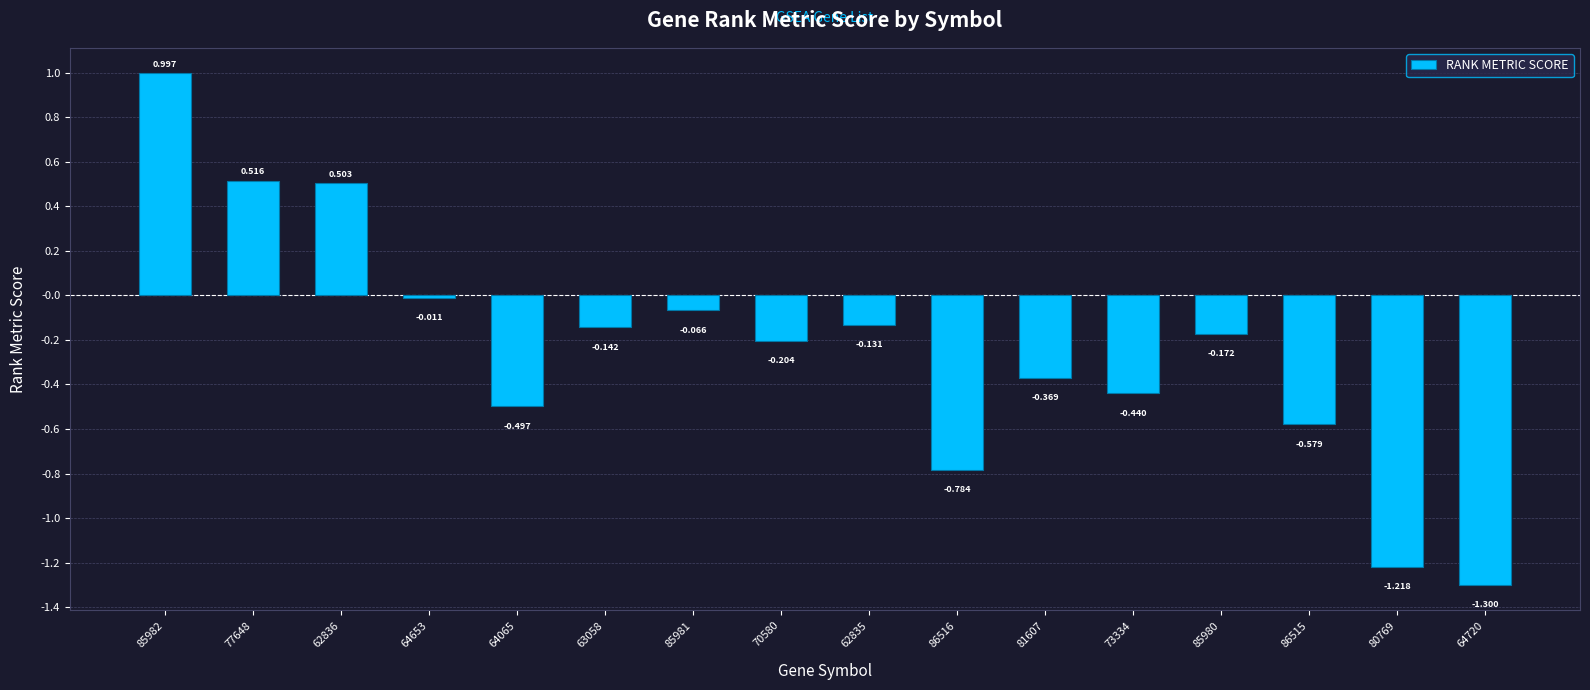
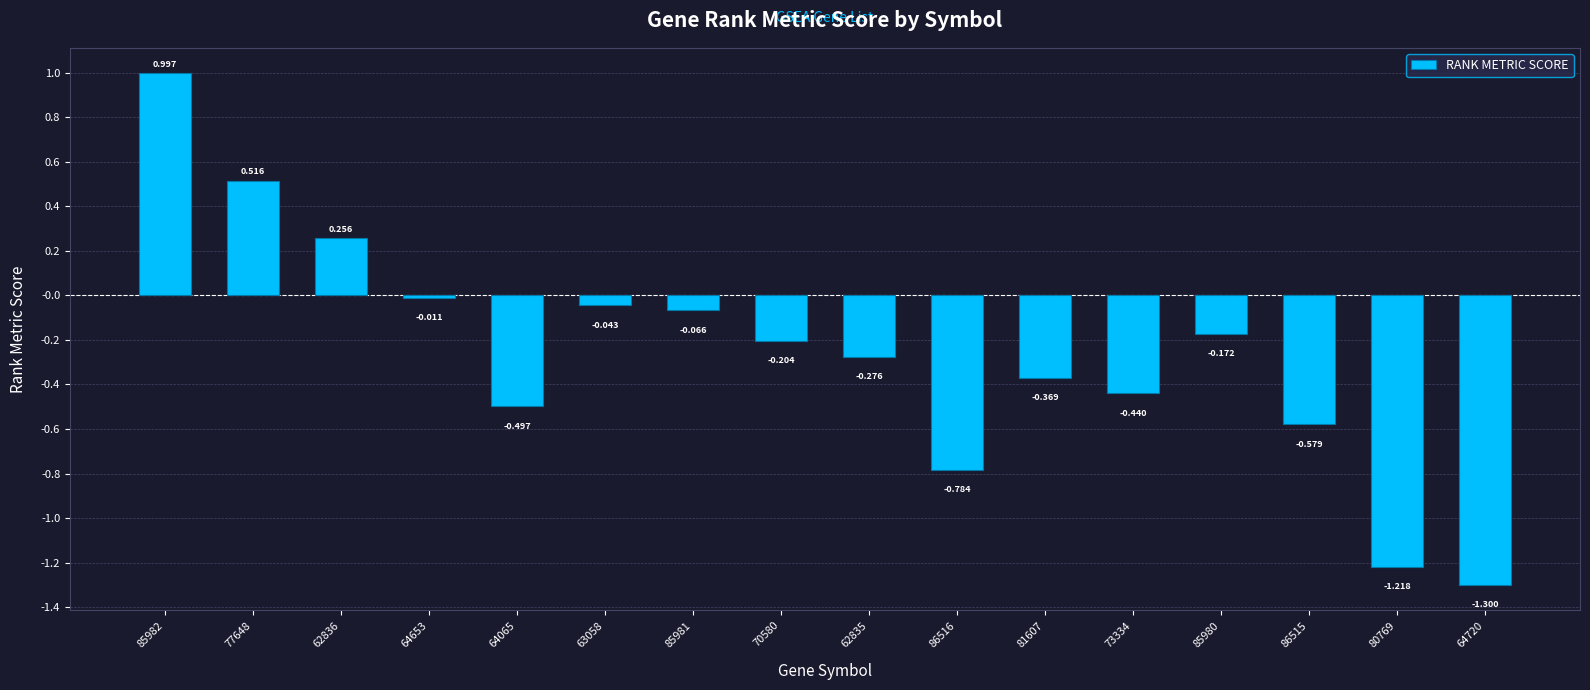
62836: 0.503 -> 0.256
63058: -0.142 -> -0.043
62835: -0.131 -> -0.276
